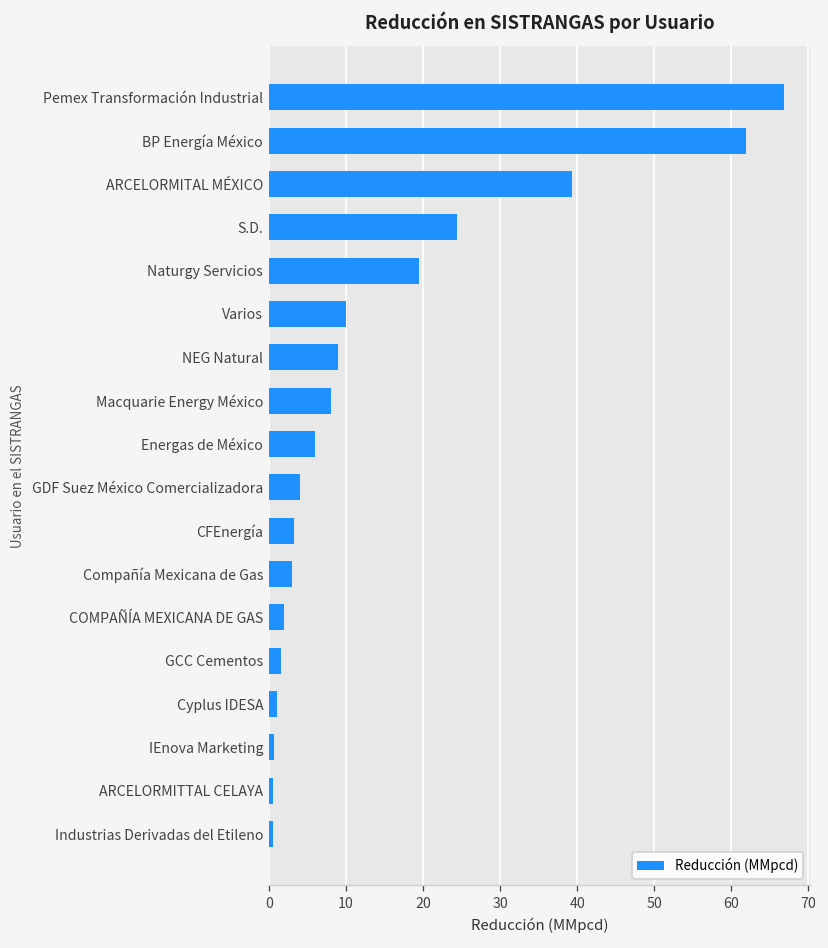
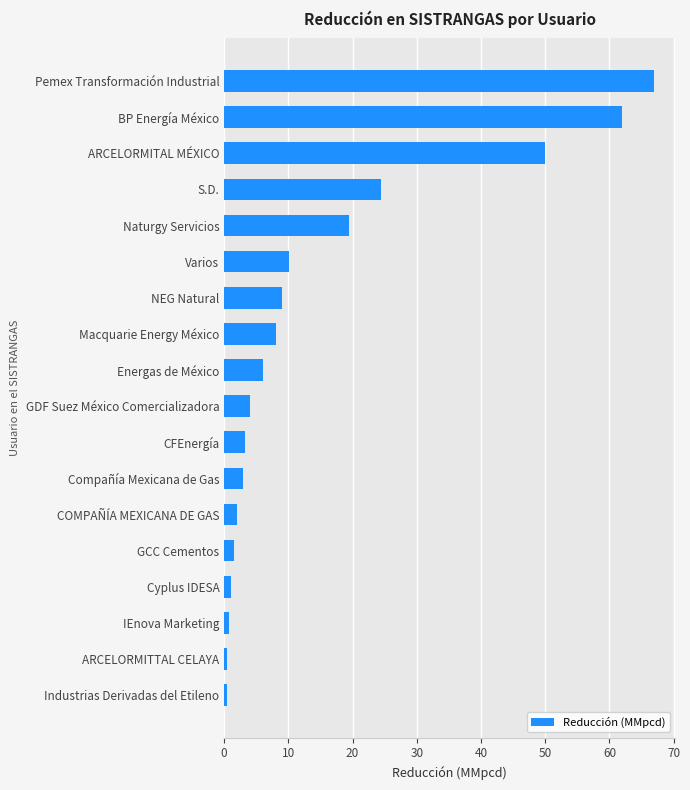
ARCELORMITAL MÉXICO: 39 -> 50
